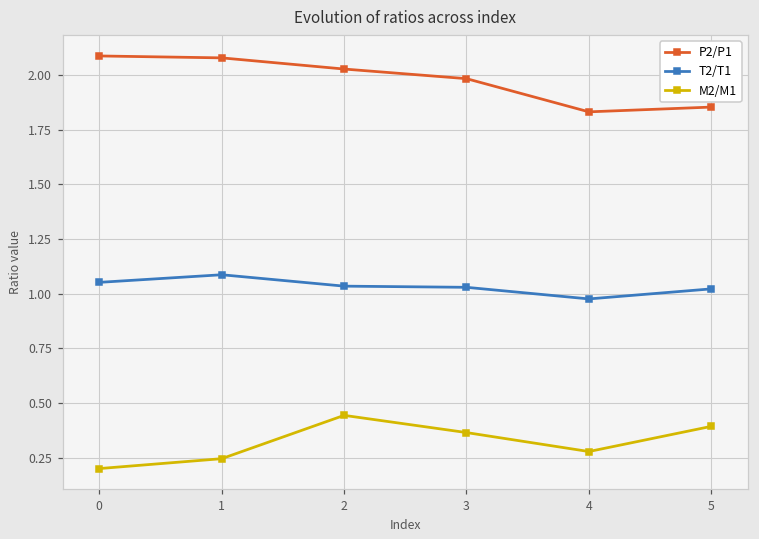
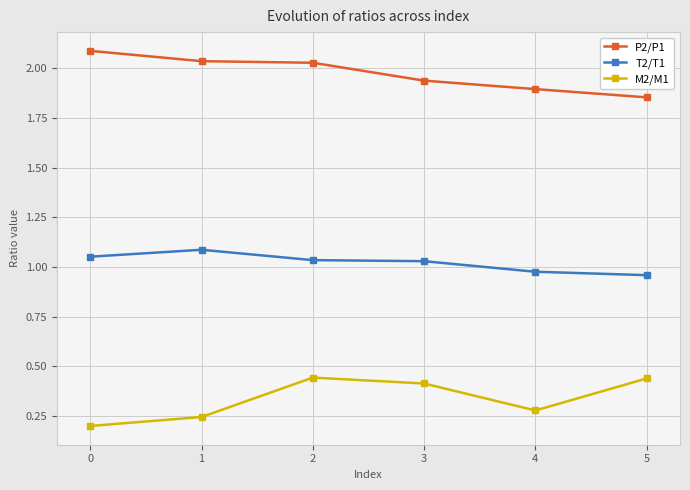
P2/P1, 1: 2.08 -> 2.03
P2/P1, 3: 1.98 -> 1.94
M2/M1, 3: 0.37 -> 0.41
P2/P1, 4: 1.83 -> 1.89
T2/T1, 5: 1.02 -> 0.96
M2/M1, 5: 0.39 -> 0.44
